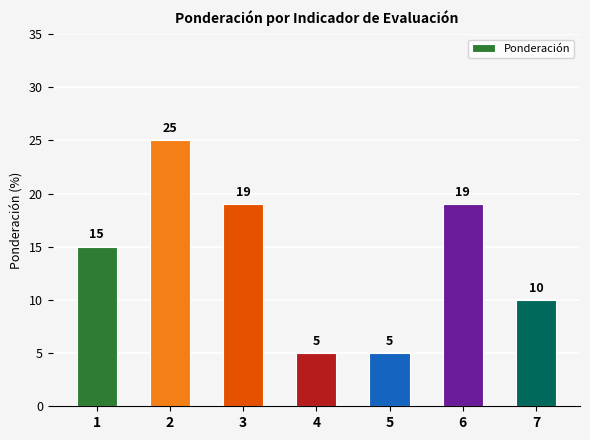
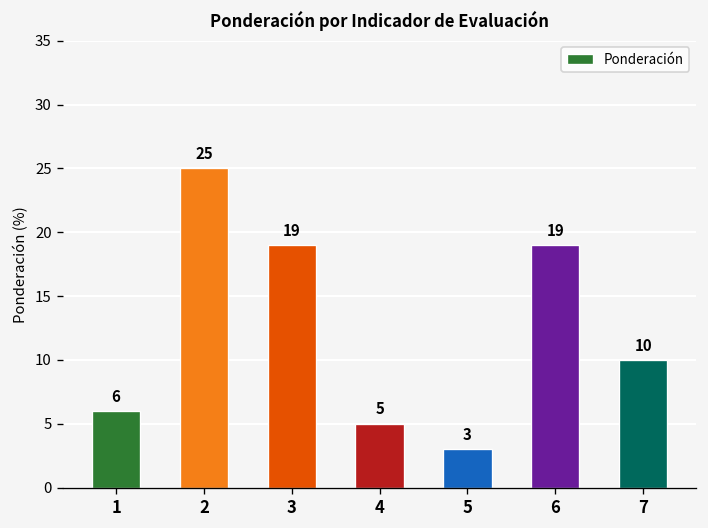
1: 15 -> 6
5: 5 -> 3
